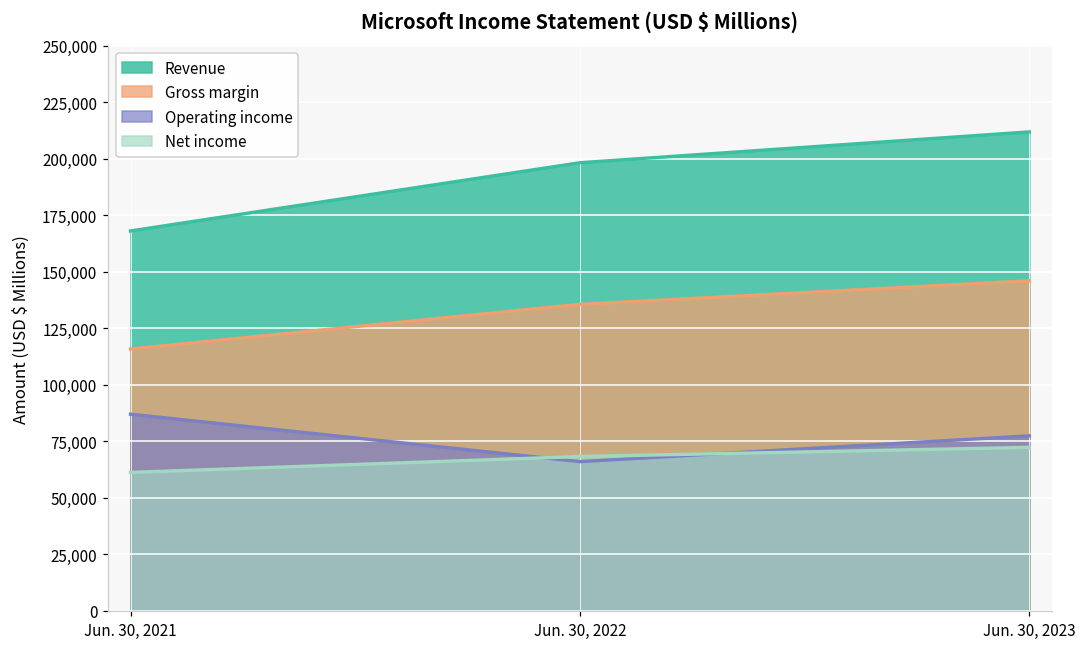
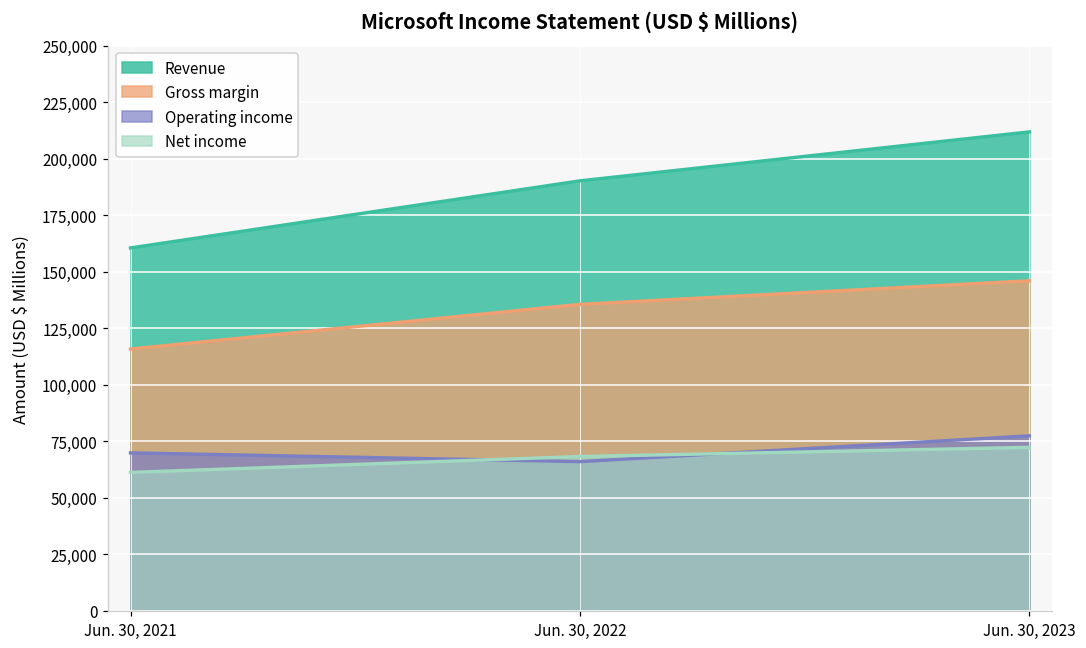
Revenue, Jun. 30, 2021: 168,000 -> 161,000
Operating income, Jun. 30, 2021: 87,000 -> 70,000
Revenue, Jun. 30, 2022: 198,000 -> 190,000
